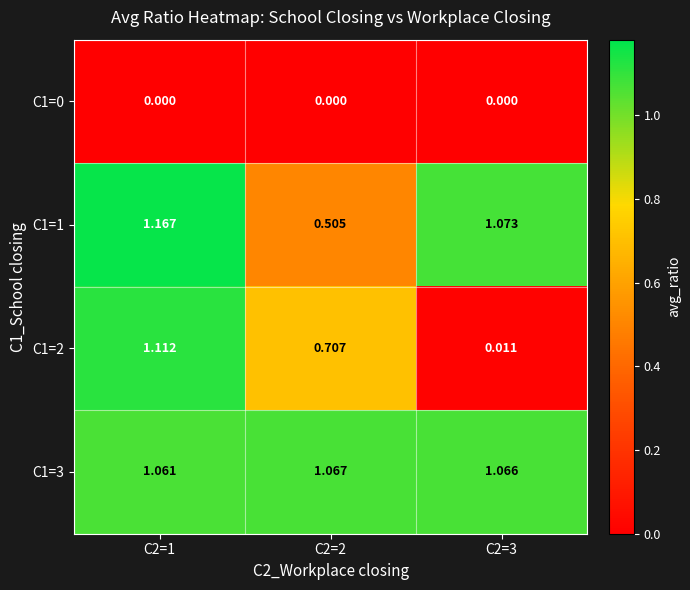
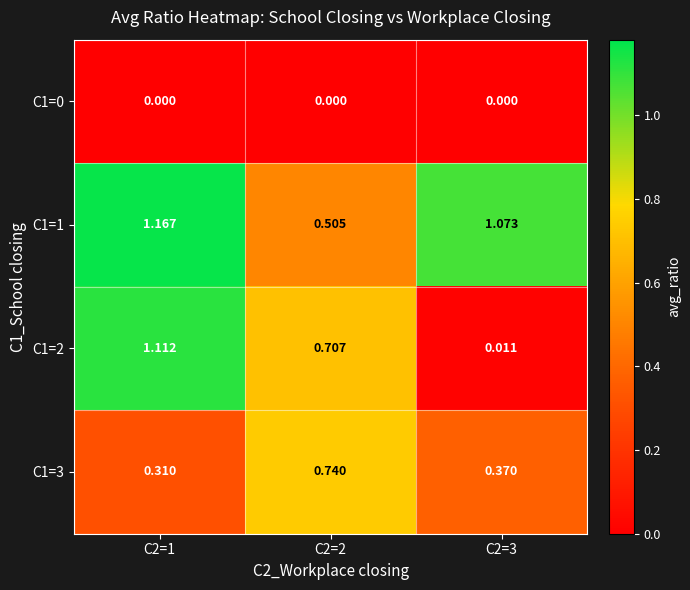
C1=3, C2=1: 1.061 -> 0.310
C1=3, C2=2: 1.067 -> 0.740
C1=3, C2=3: 1.066 -> 0.370
